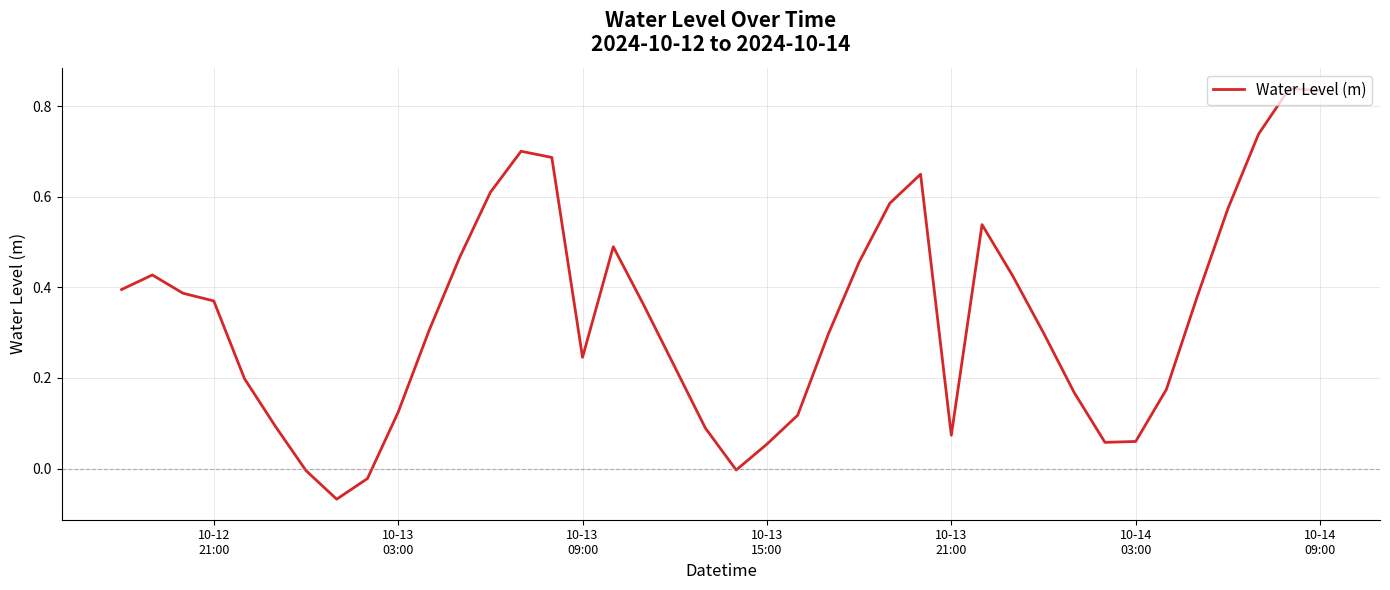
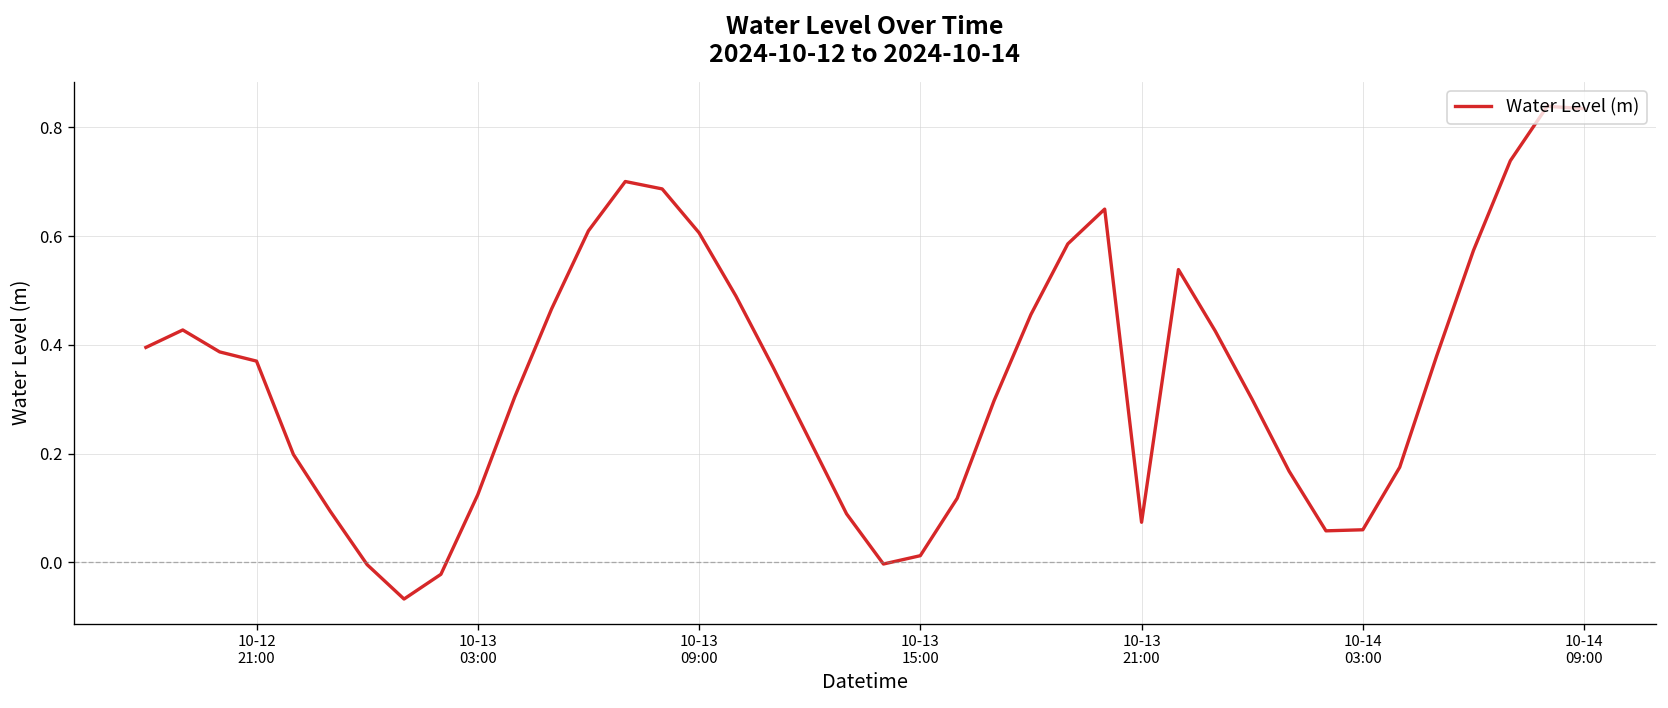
10-13 09:00: 0.25 -> 0.61
10-13 15:00: 0.05 -> 0.01
